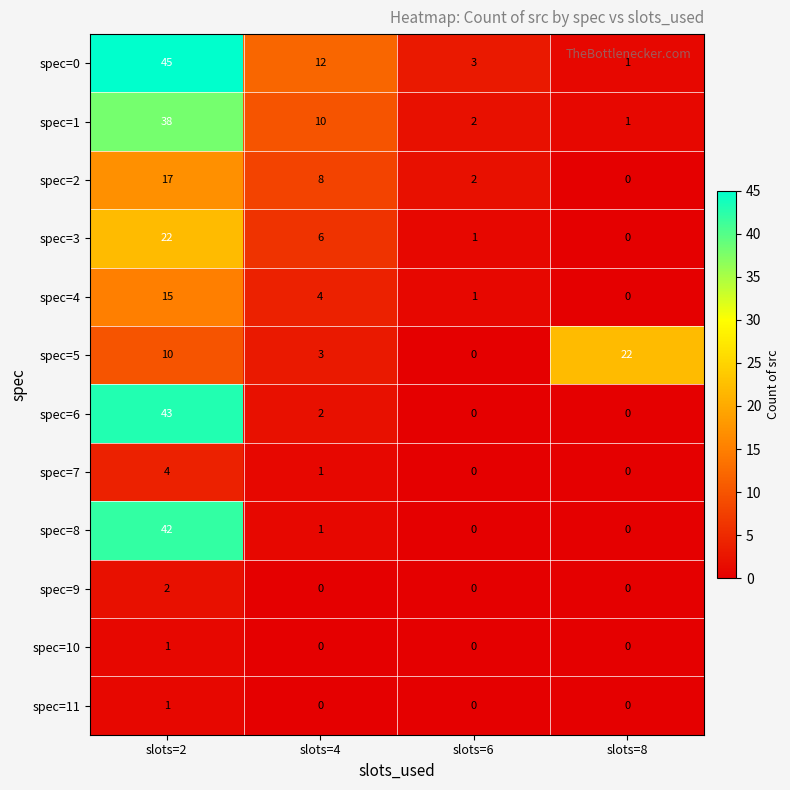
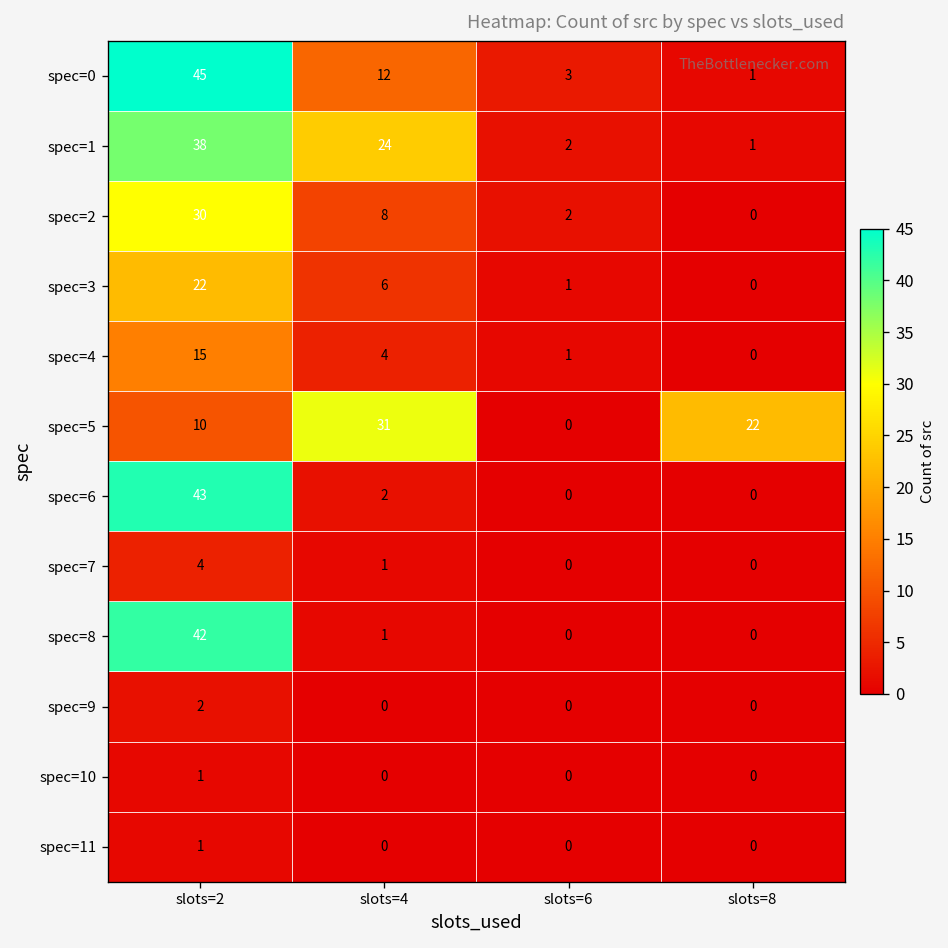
spec=1, slots=4: 10 -> 24
spec=2, slots=2: 17 -> 30
spec=5, slots=4: 3 -> 31
